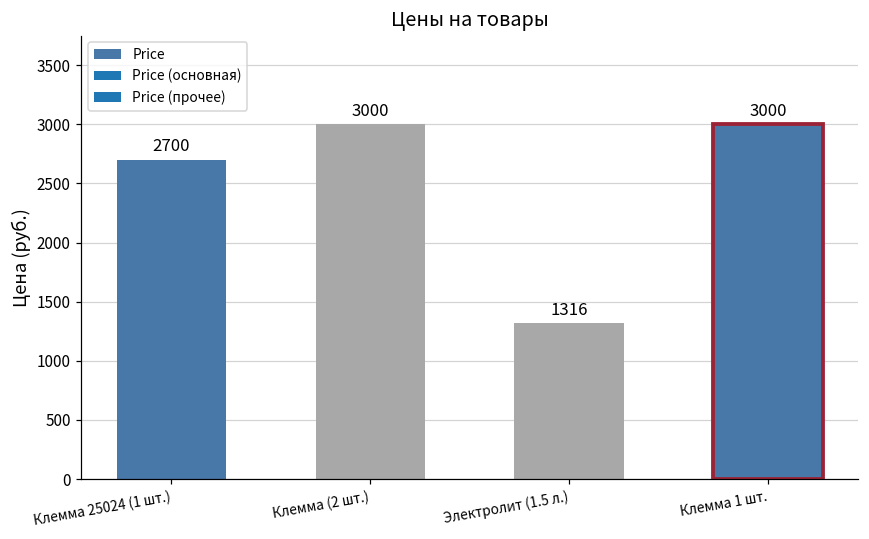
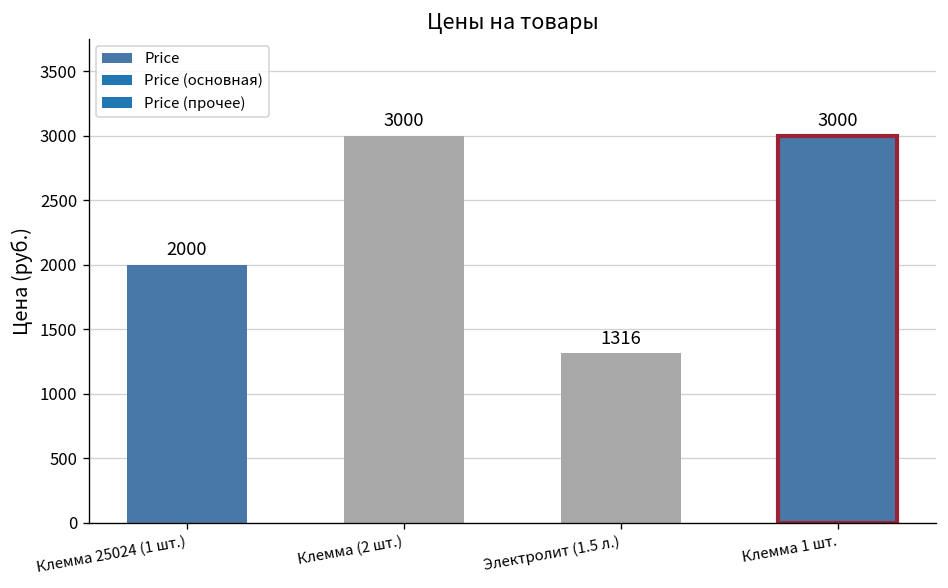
Клемма 25024 (1 шт.): 2700 -> 2000
